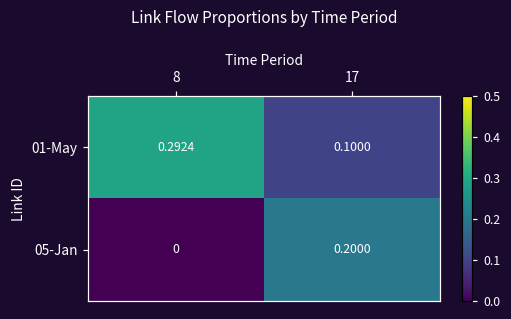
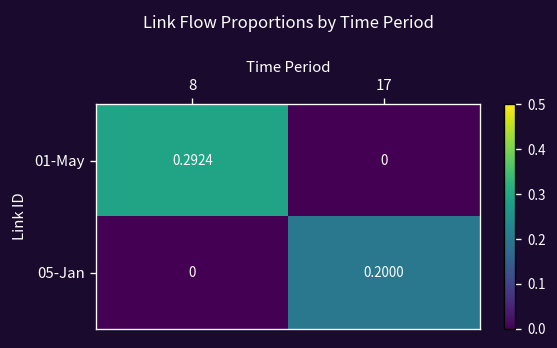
01-May, 17: 0.1000 -> 0
